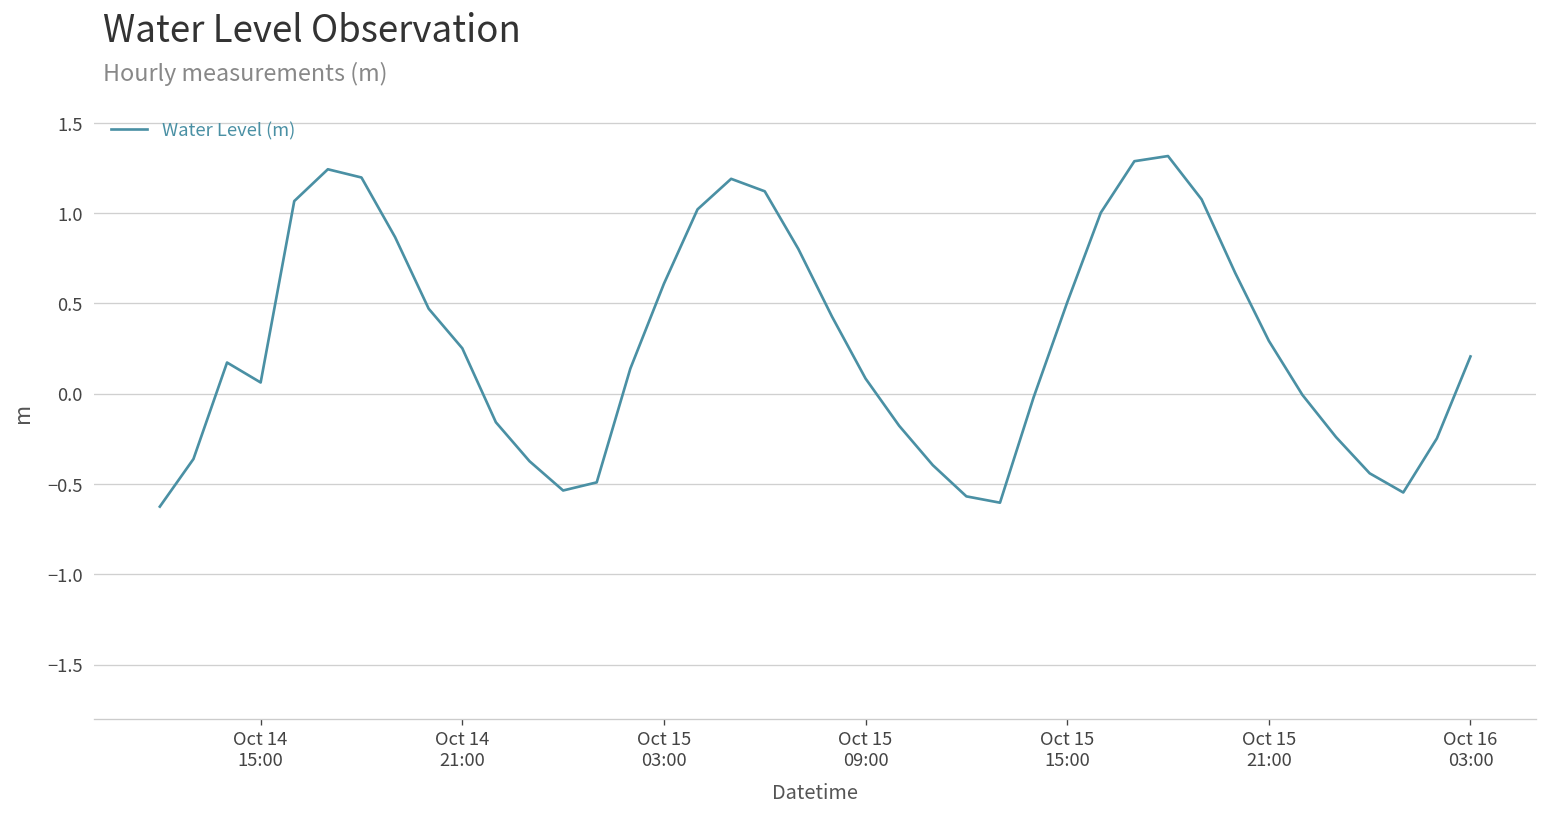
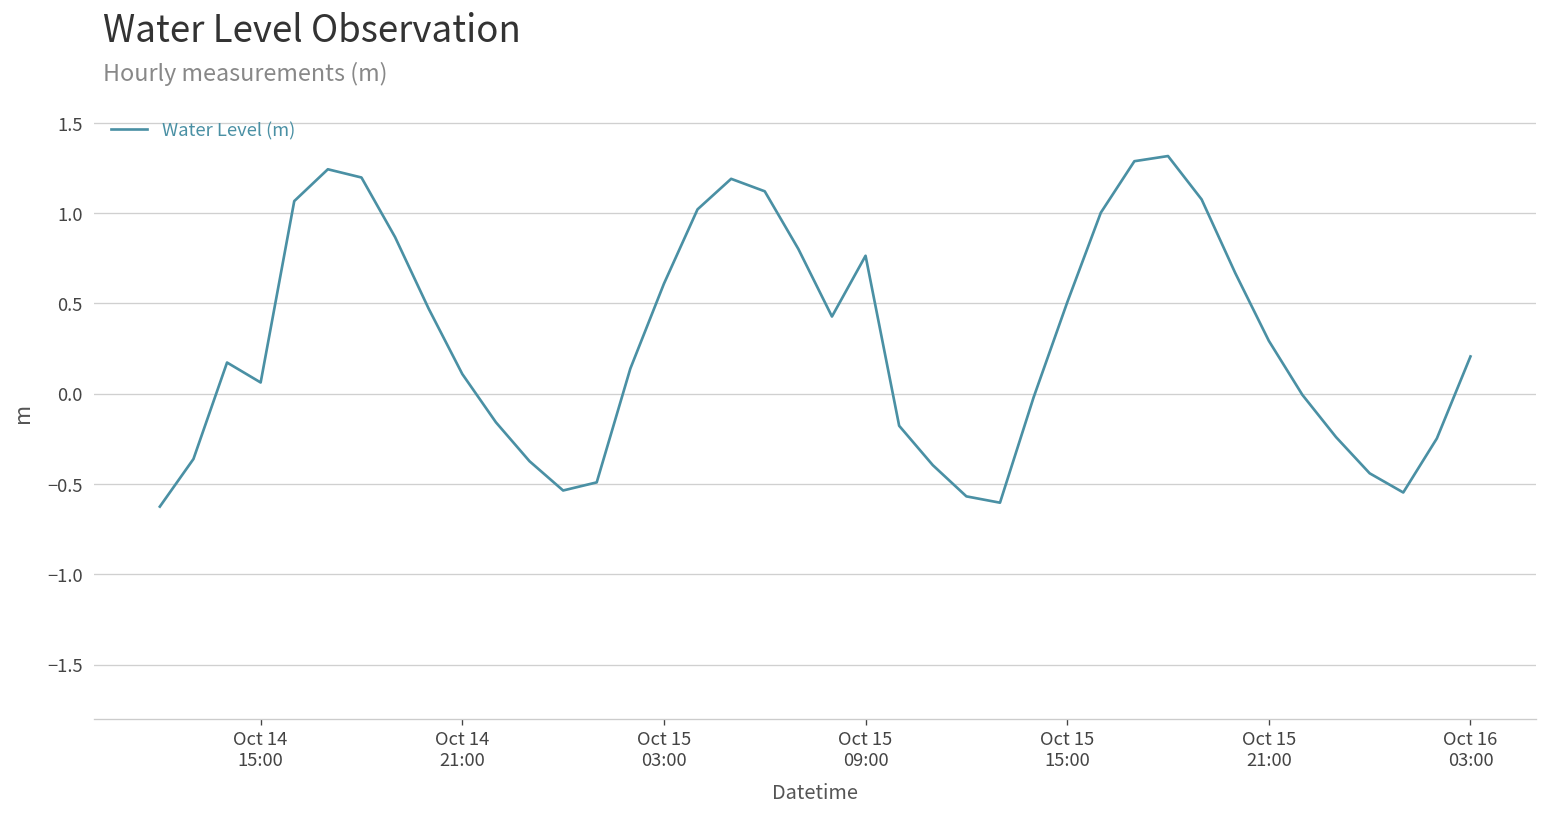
Oct 14 21:00: 0.25 -> 0.11
Oct 15 09:00: 0.08 -> 0.76
